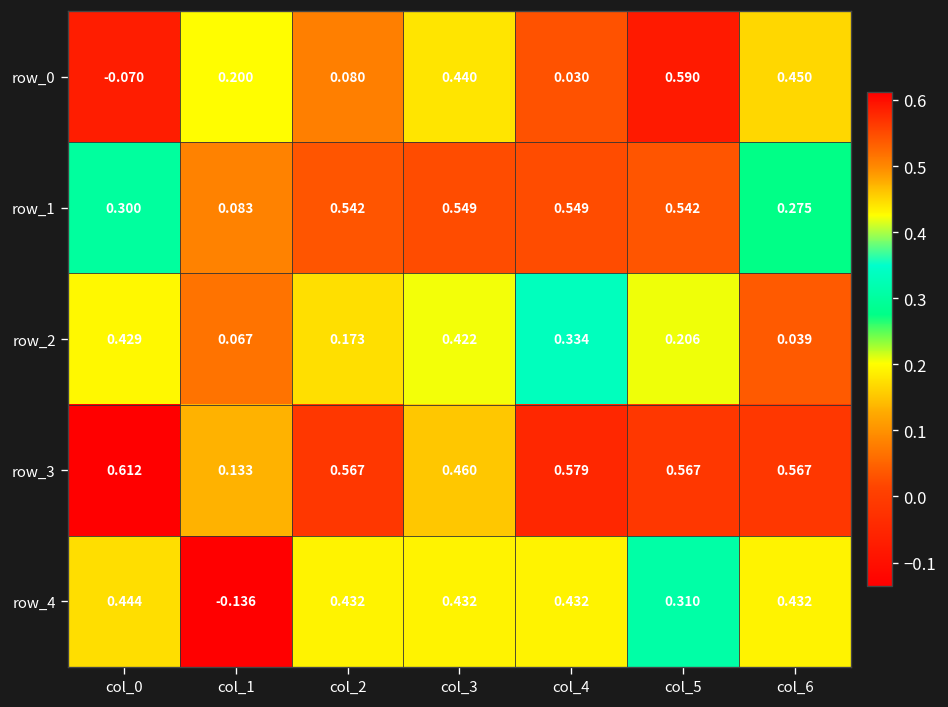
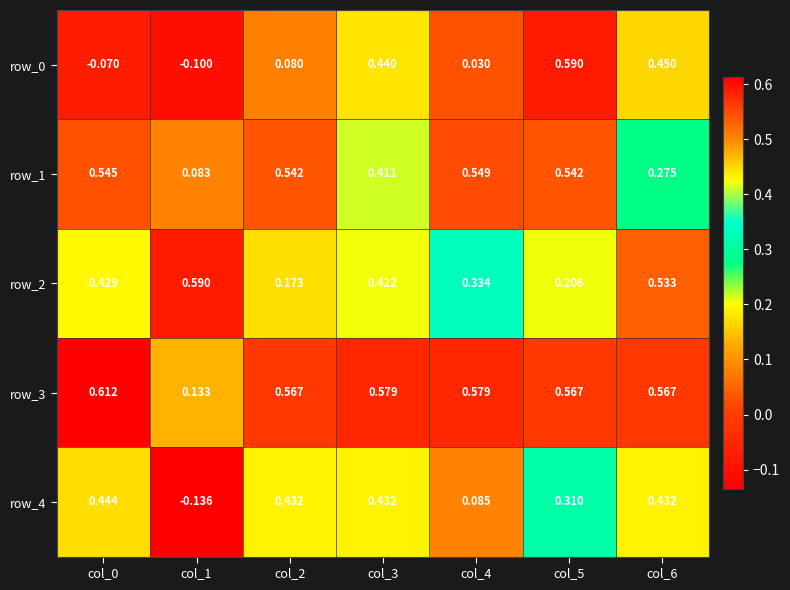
row_0, col_1: 0.200 -> -0.100
row_1, col_0: 0.300 -> 0.545
row_1, col_3: 0.549 -> 0.411
row_2, col_1: 0.067 -> 0.590
row_2, col_6: 0.039 -> 0.533
row_3, col_3: 0.460 -> 0.579
row_4, col_4: 0.432 -> 0.085
